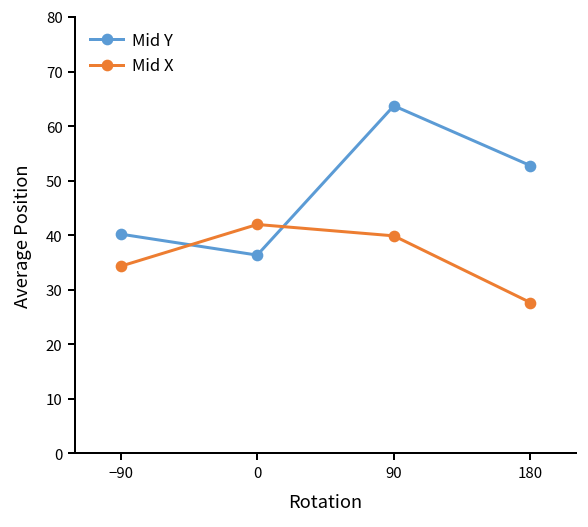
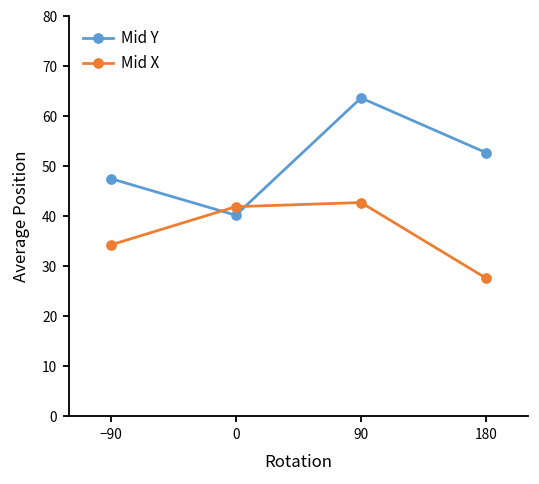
Mid Y, −90: 40 -> 48
Mid Y, 0: 36 -> 40
Mid X, 90: 40 -> 43
